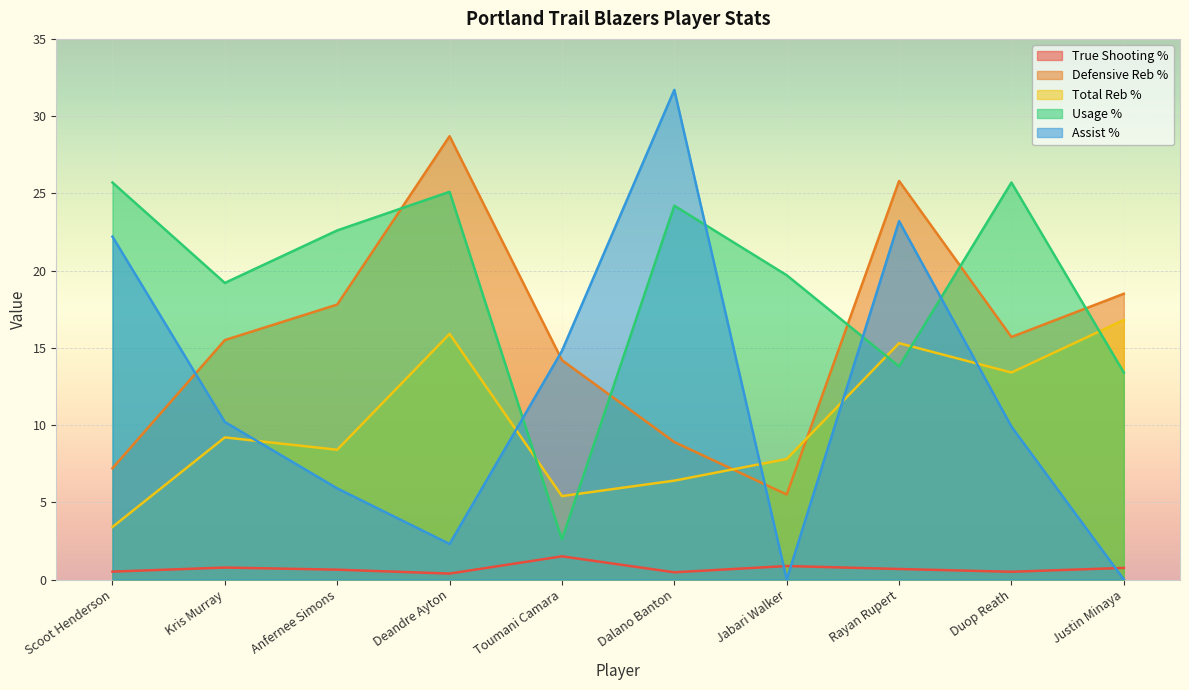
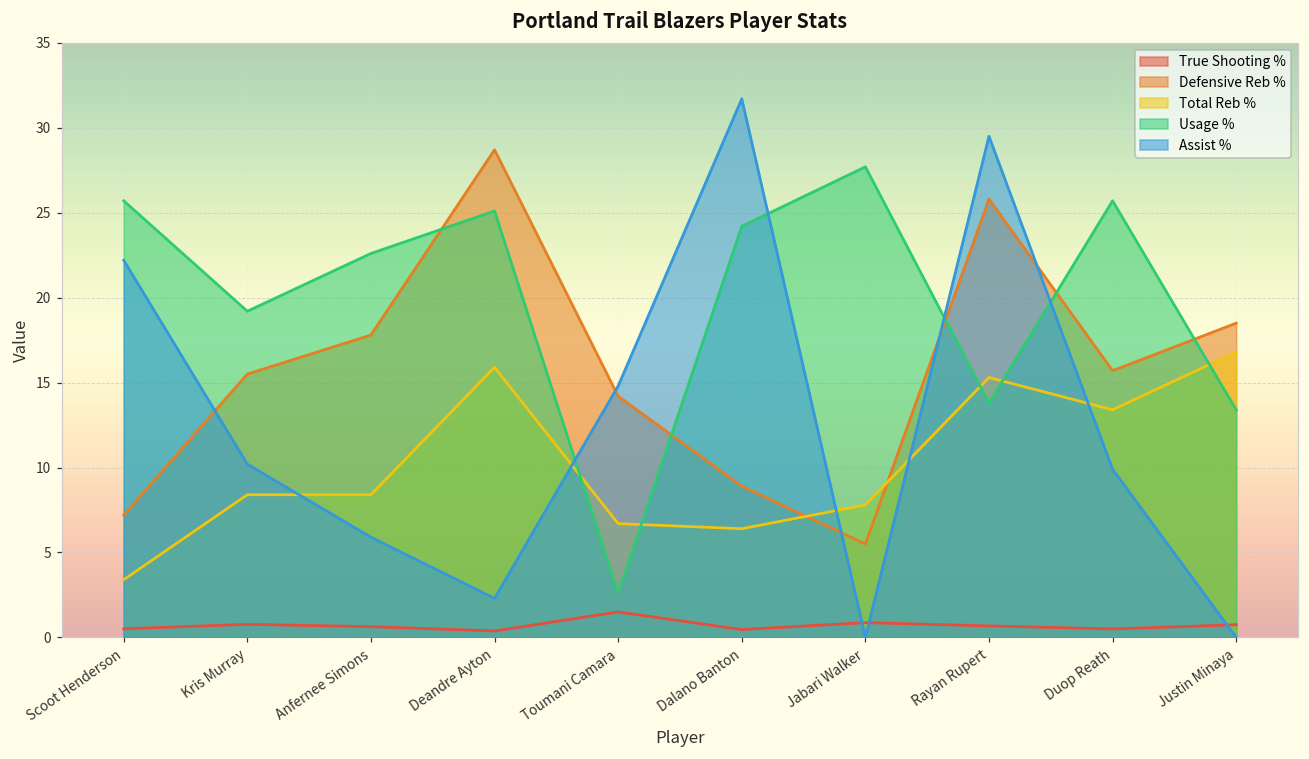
Total Reb %, Kris Murray: 9.2 -> 8.4
Total Reb %, Toumani Camara: 5.4 -> 6.7
Usage %, Jabari Walker: 19.7 -> 27.7
Assist %, Rayan Rupert: 23.2 -> 29.5
